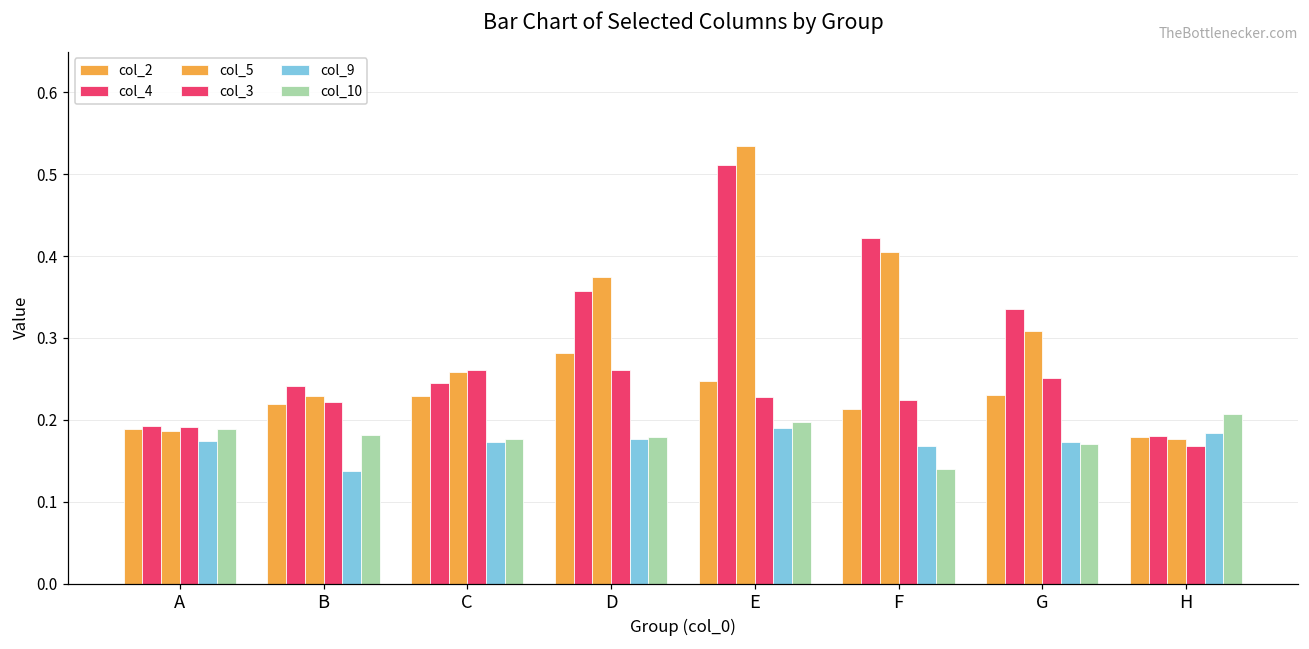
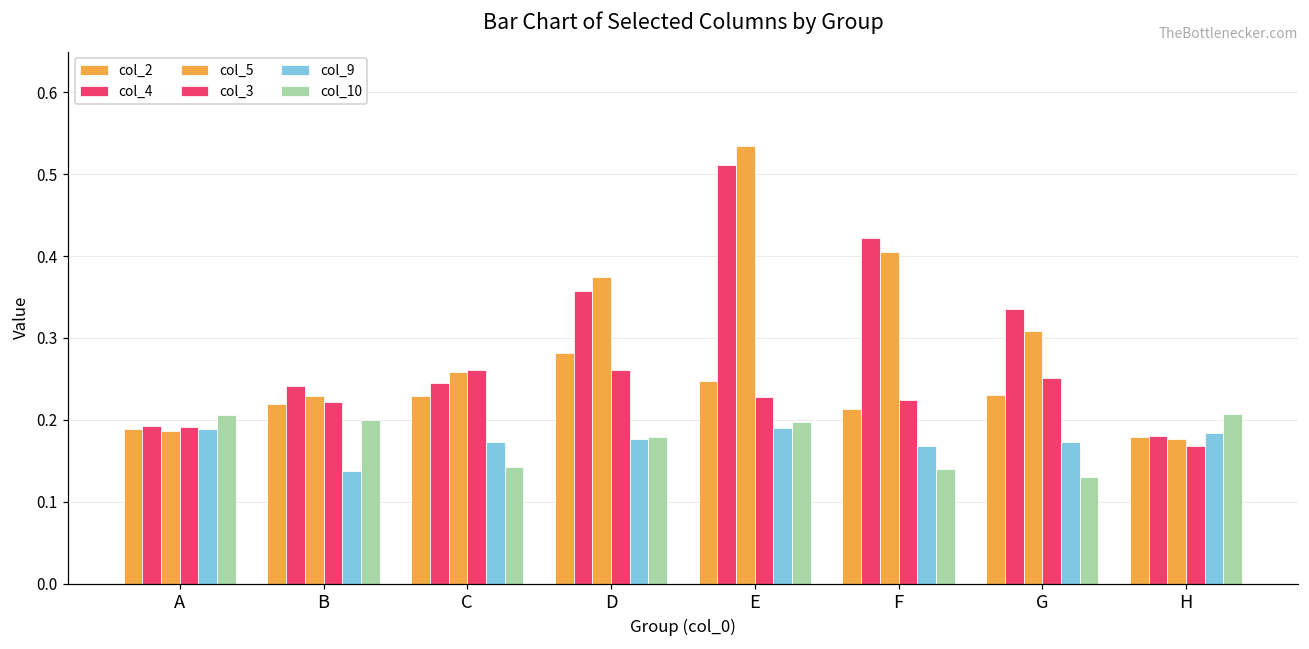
col_9, A: 0.17 -> 0.19
col_10, A: 0.19 -> 0.21
col_10, B: 0.18 -> 0.20
col_10, C: 0.18 -> 0.14
col_10, G: 0.17 -> 0.13
